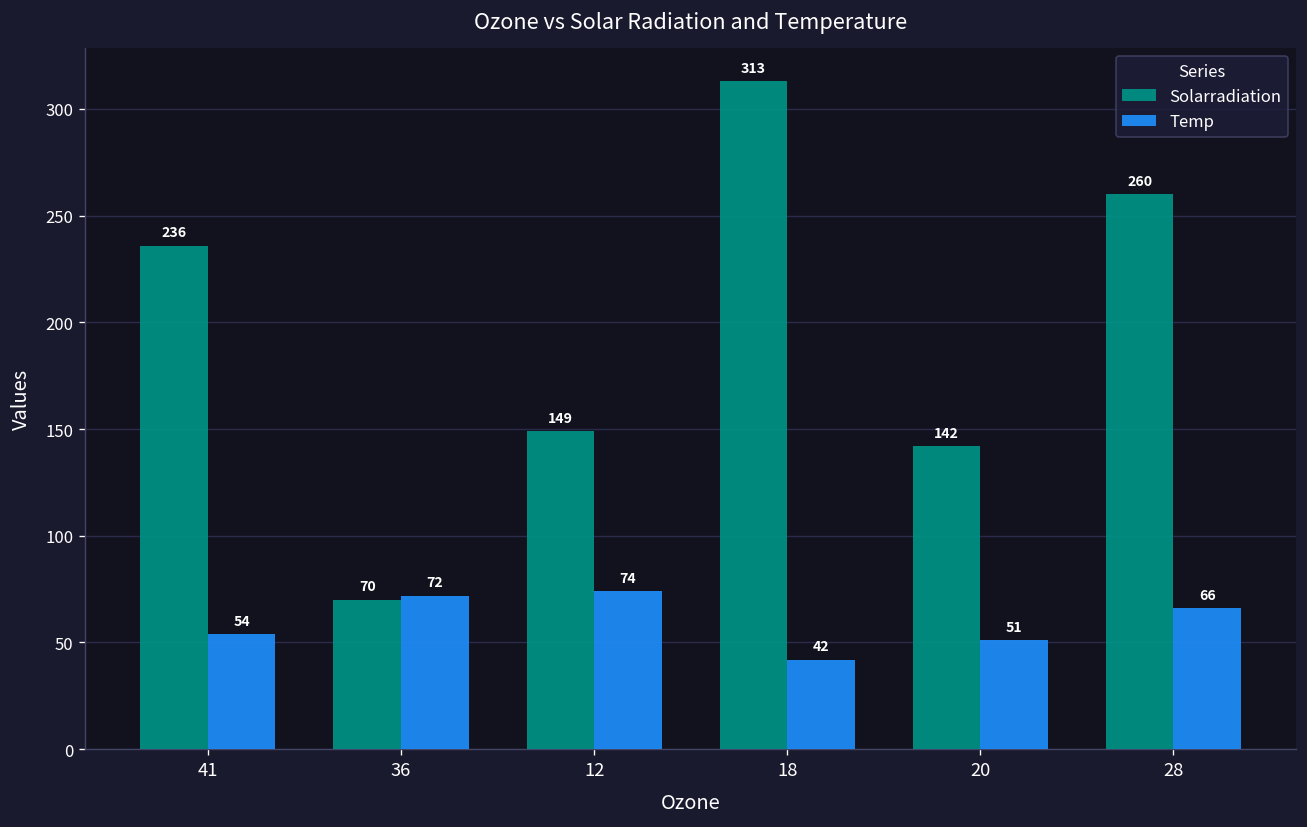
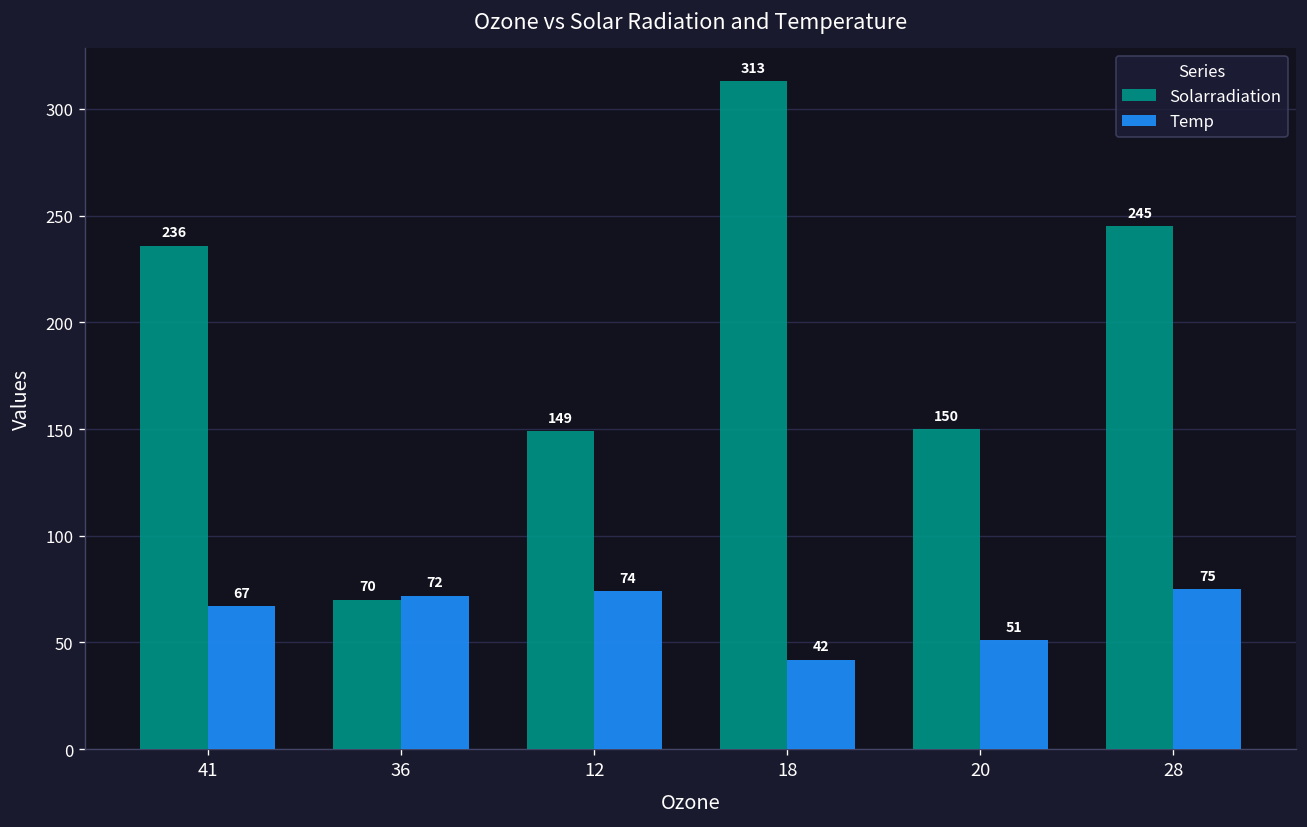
Temp, 41: 54 -> 67
Solarradiation, 20: 142 -> 150
Solarradiation, 28: 260 -> 245
Temp, 28: 66 -> 75
